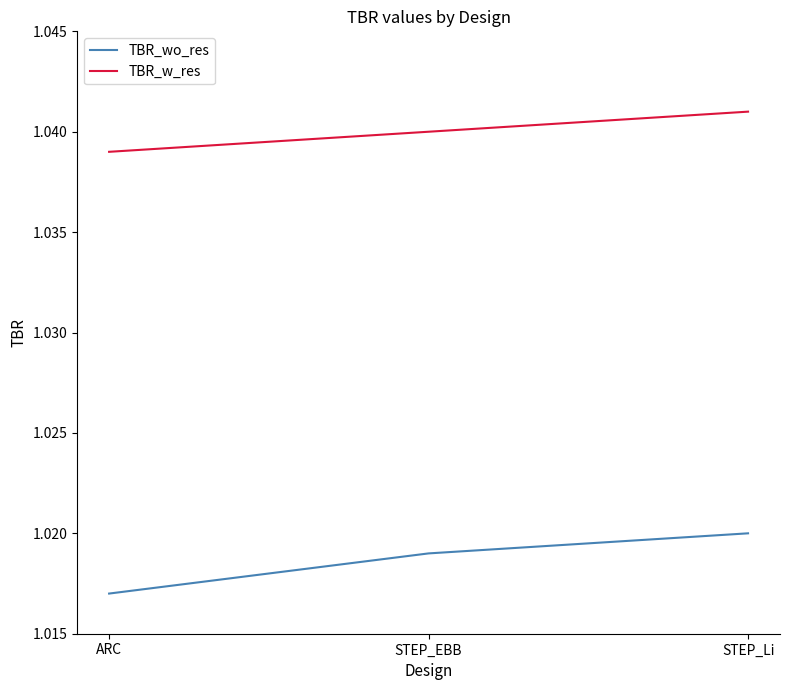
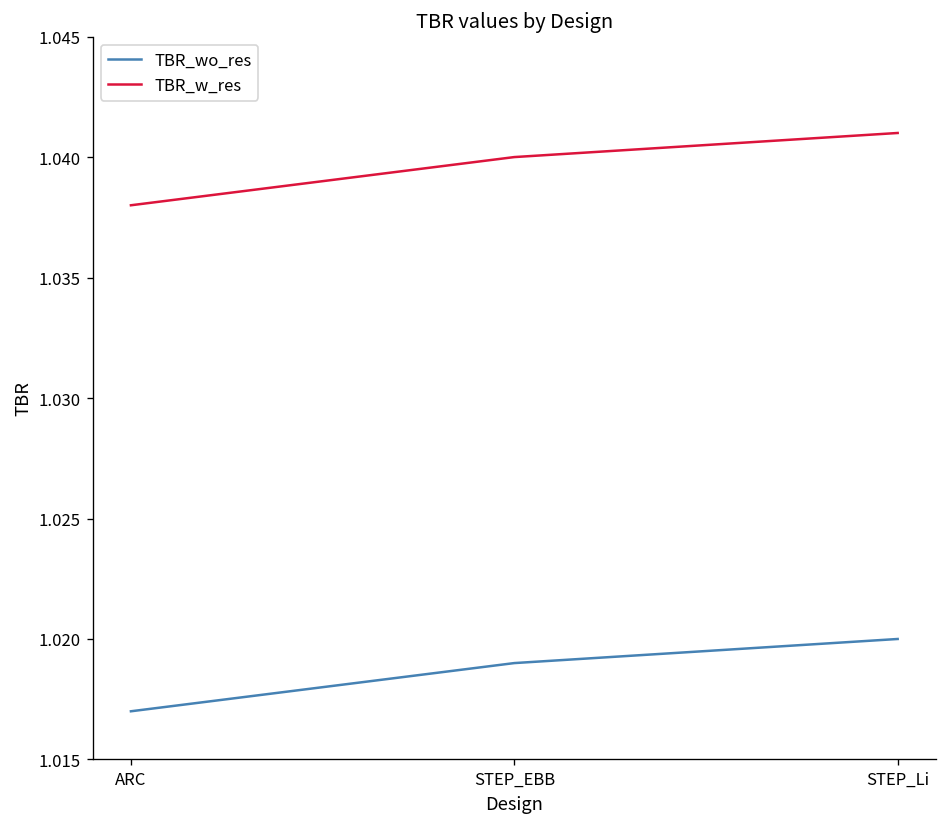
TBR_w_res, ARC: 1.039 -> 1.038
